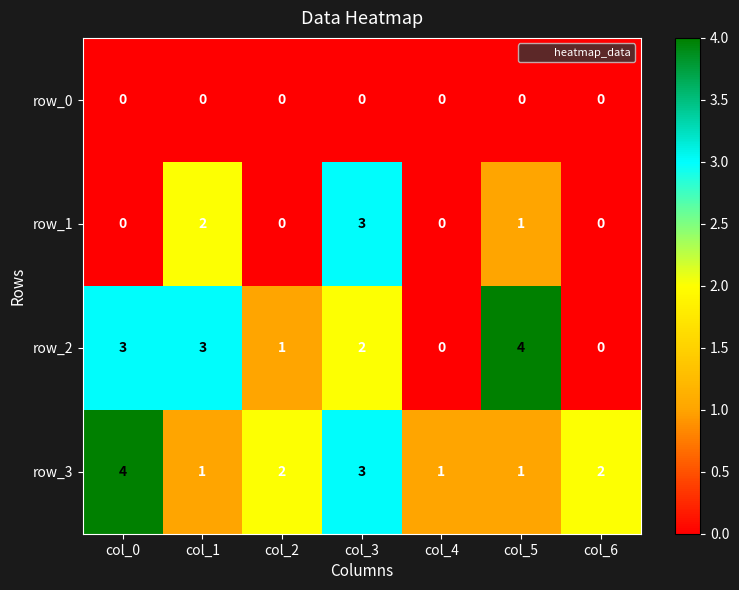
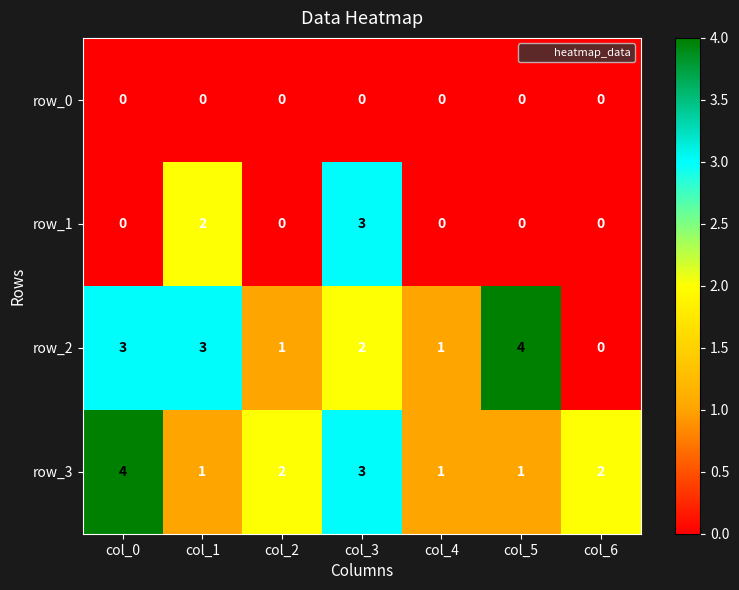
row_1, col_5: 1 -> 0
row_2, col_4: 0 -> 1
